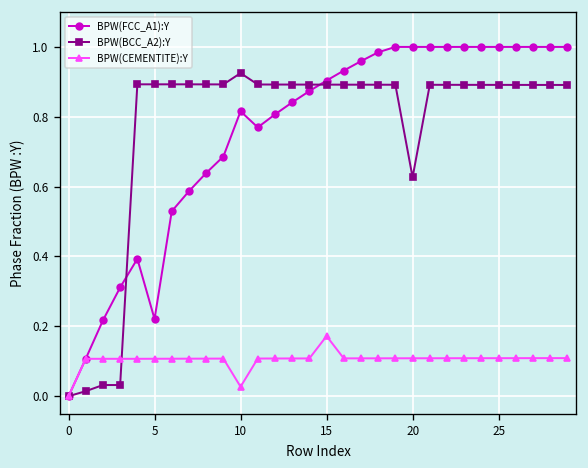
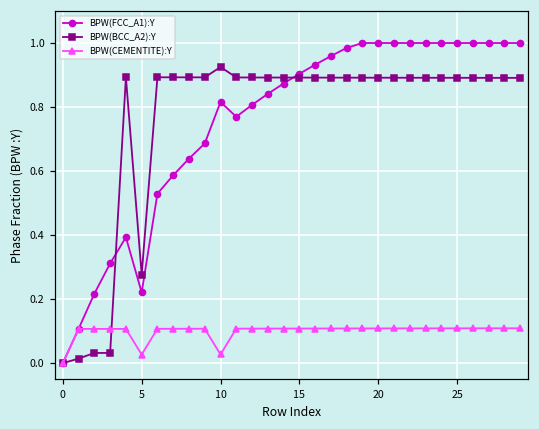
BPW(BCC_A2):Y, 5: 0.89 -> 0.28
BPW(CEMENTITE):Y, 5: 0.11 -> 0.03
BPW(CEMENTITE):Y, 15: 0.17 -> 0.11
BPW(BCC_A2):Y, 20: 0.63 -> 0.89
